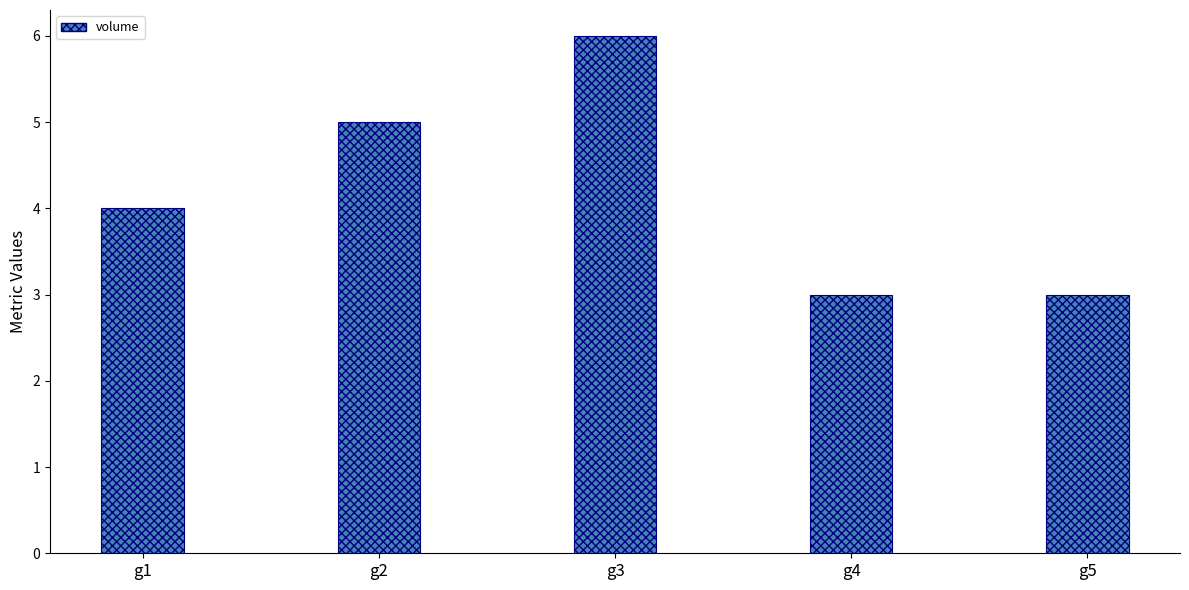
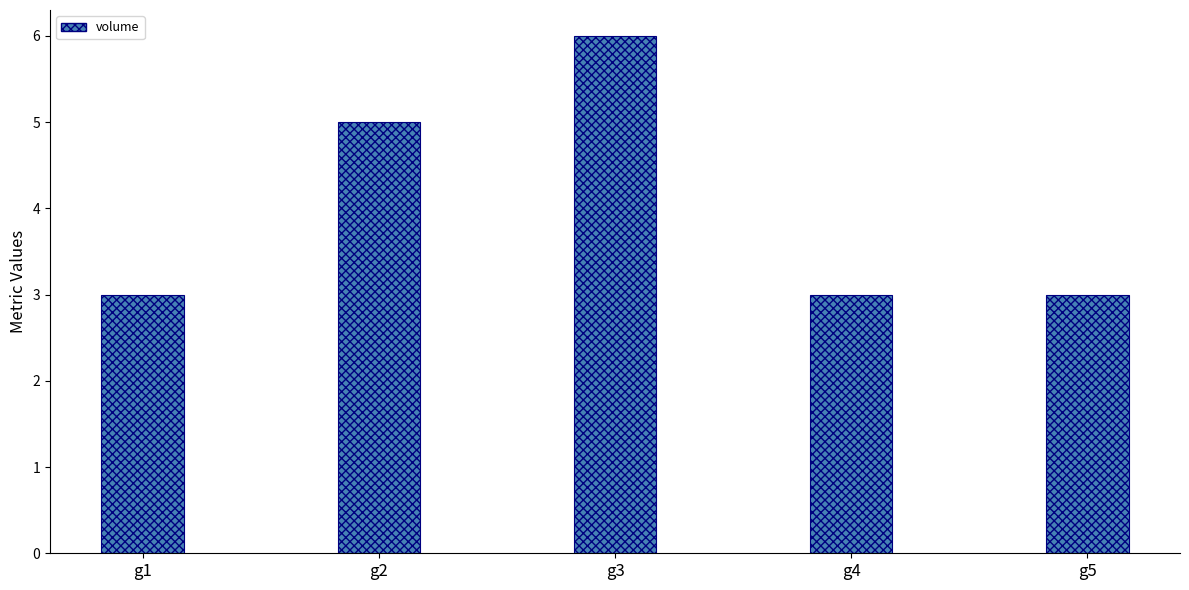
g1: 4 -> 3
